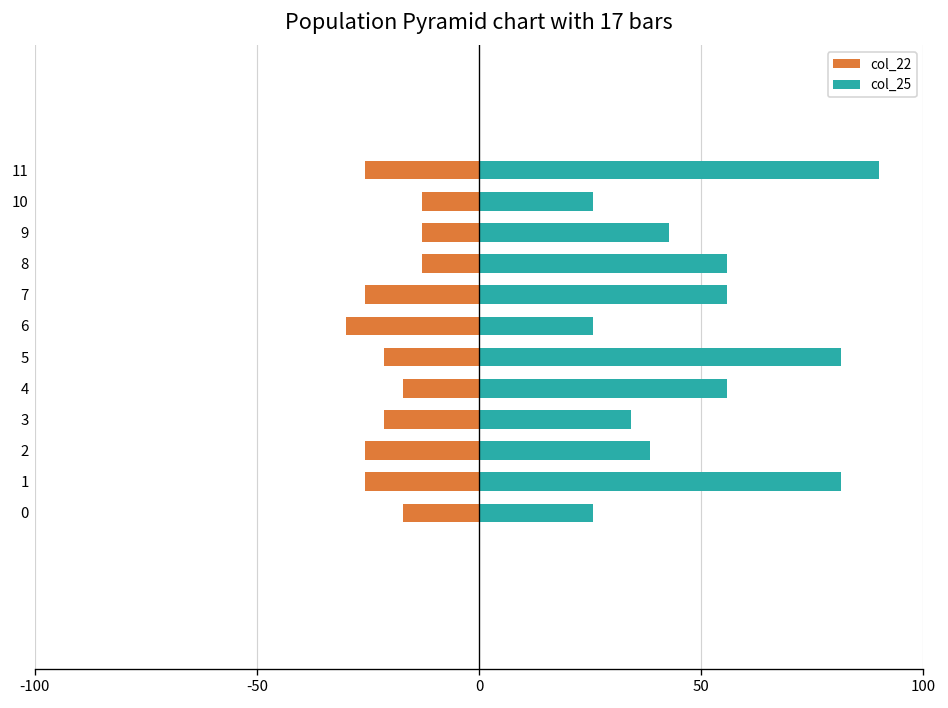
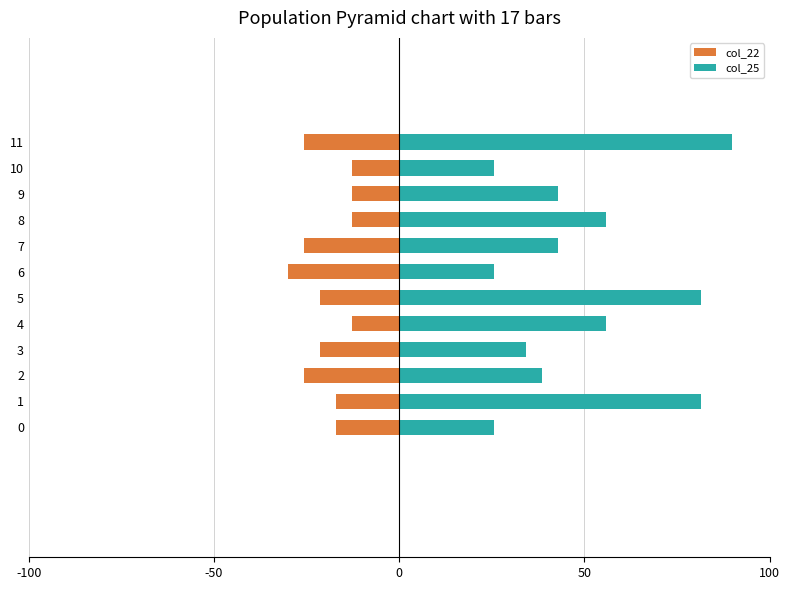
col_25, 7: 56 -> 43
col_22, 4: -17 -> -13
col_22, 1: -26 -> -17
